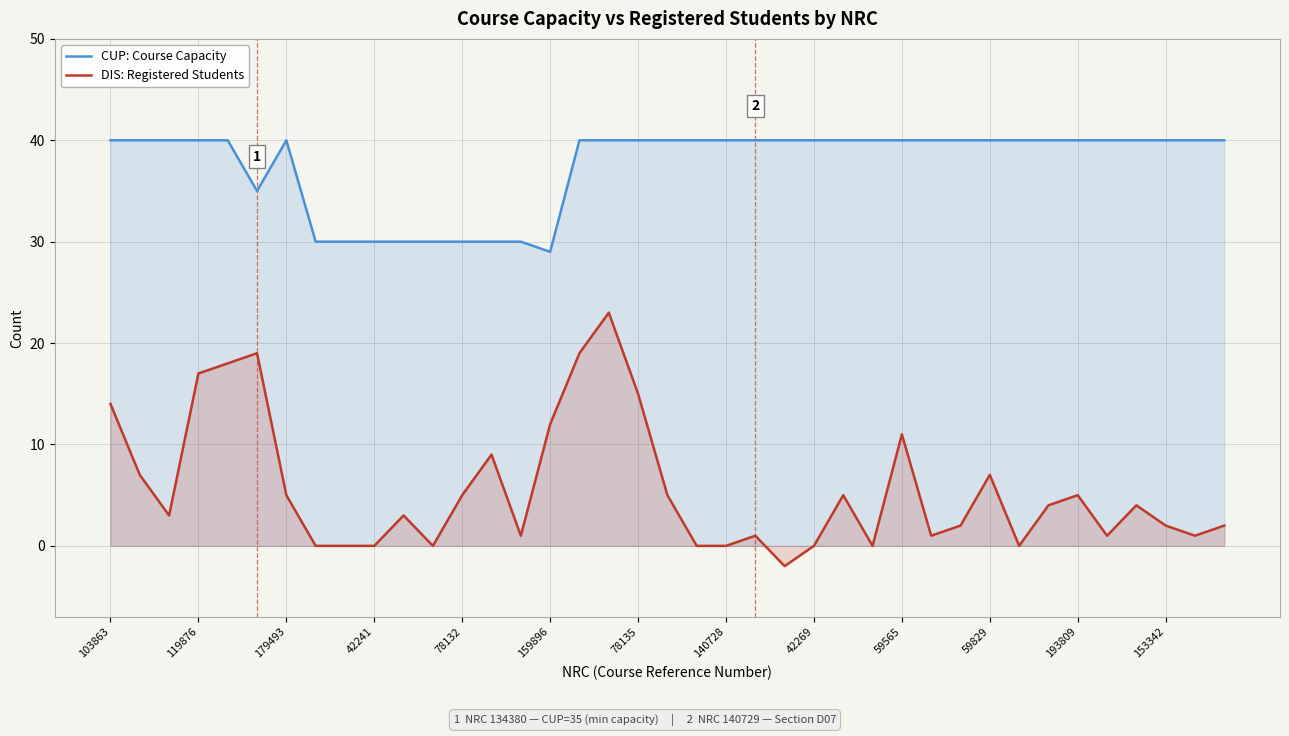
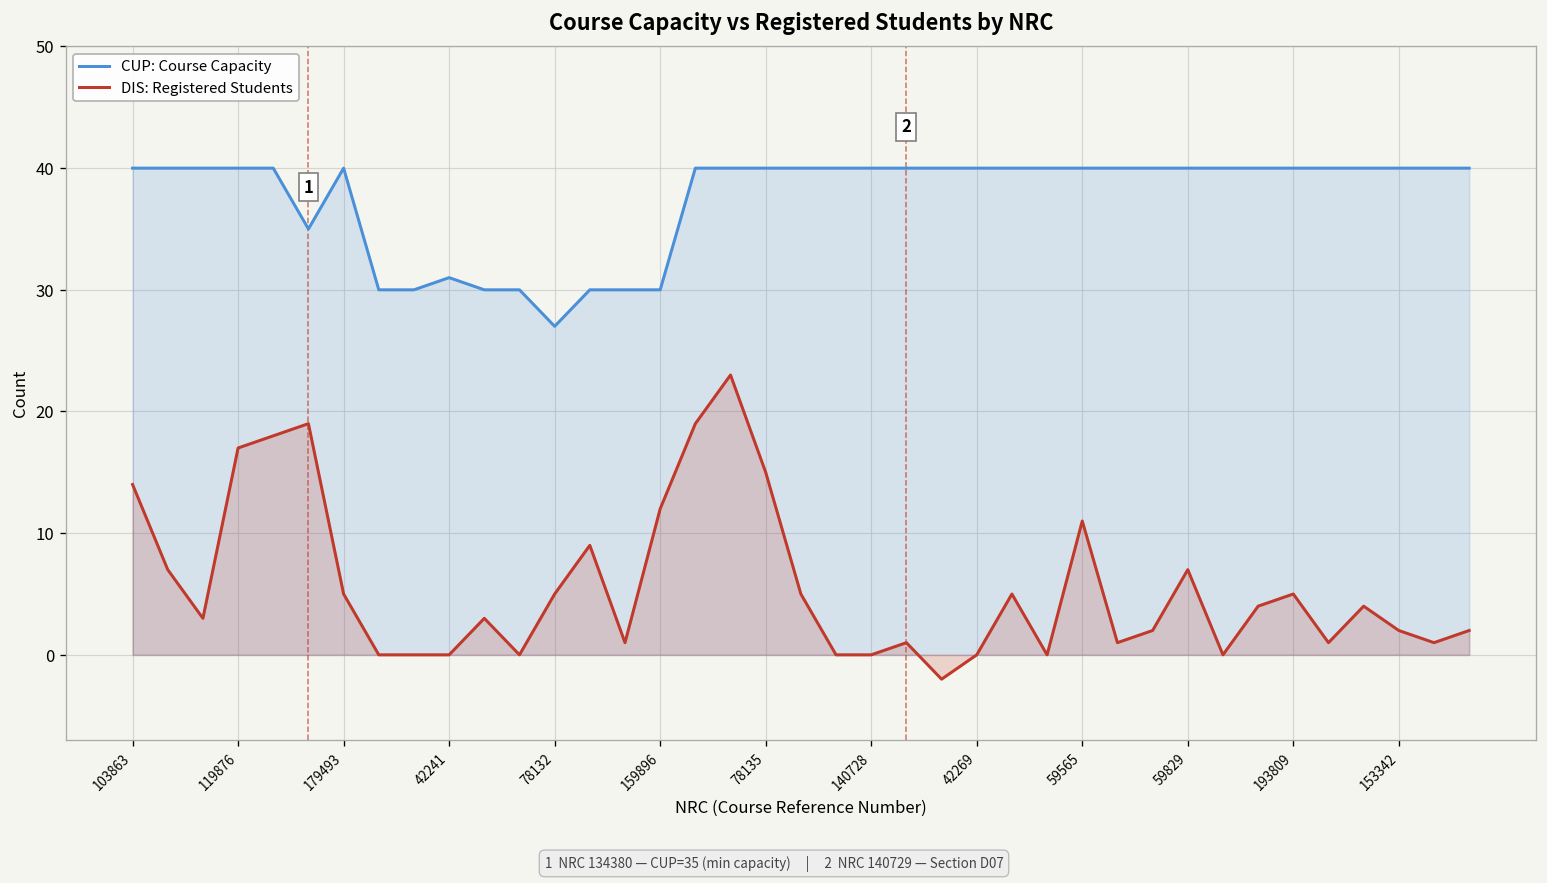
CUP: Course Capacity, 42241: 30 -> 31
CUP: Course Capacity, 78132: 30 -> 27
CUP: Course Capacity, 159896: 29 -> 30
